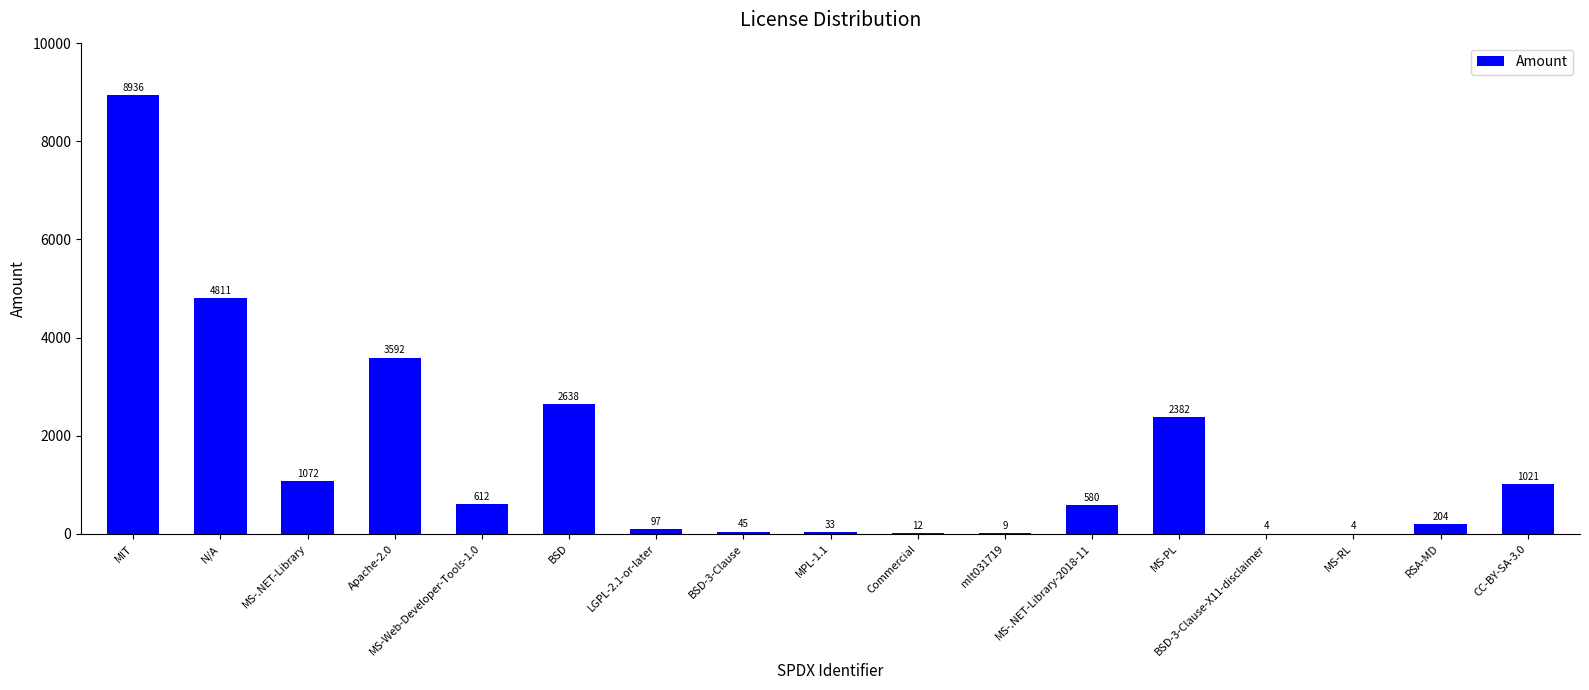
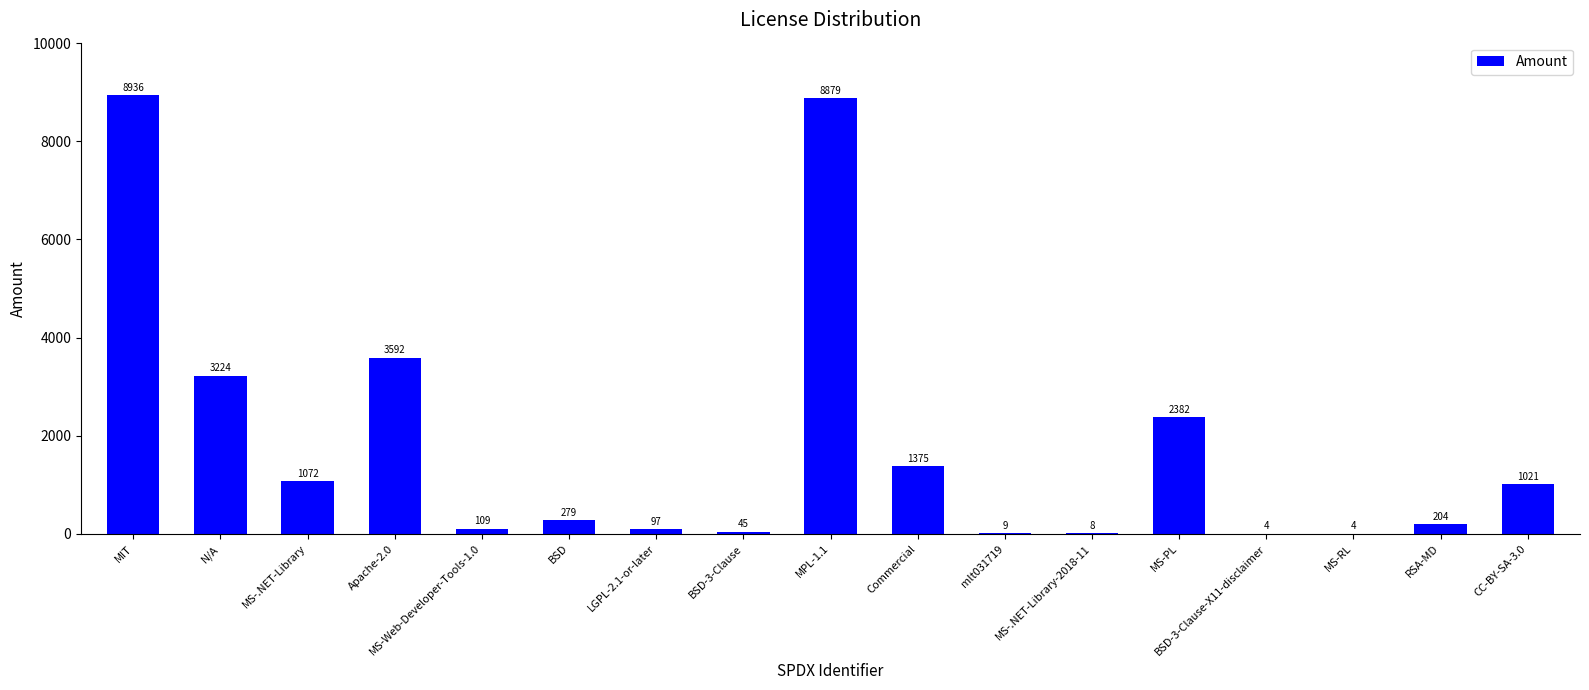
N/A: 4811 -> 3224
MS-Web-Developer-Tools-1.0: 612 -> 109
BSD: 2638 -> 279
MPL-1.1: 33 -> 8879
Commercial: 12 -> 1375
MS-.NET-Library-2018-11: 580 -> 8
